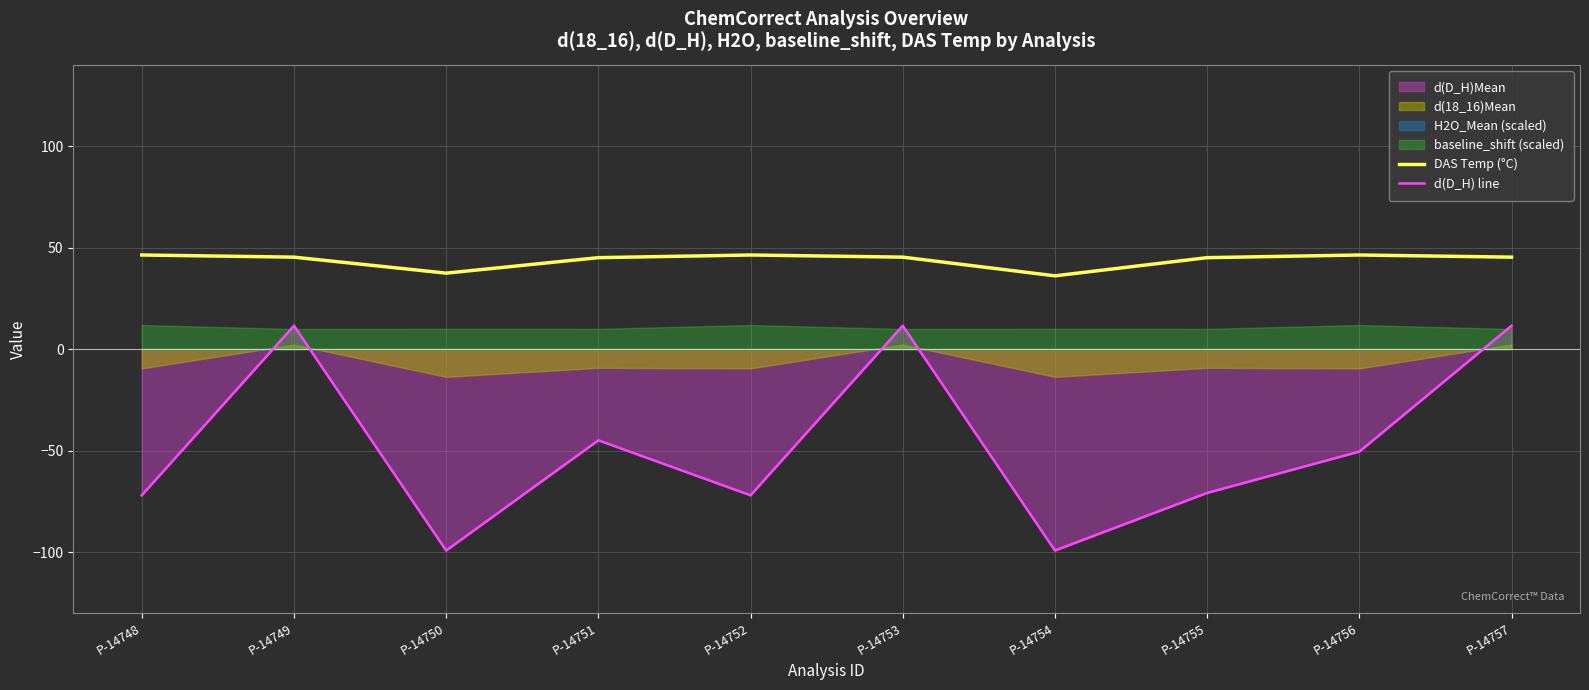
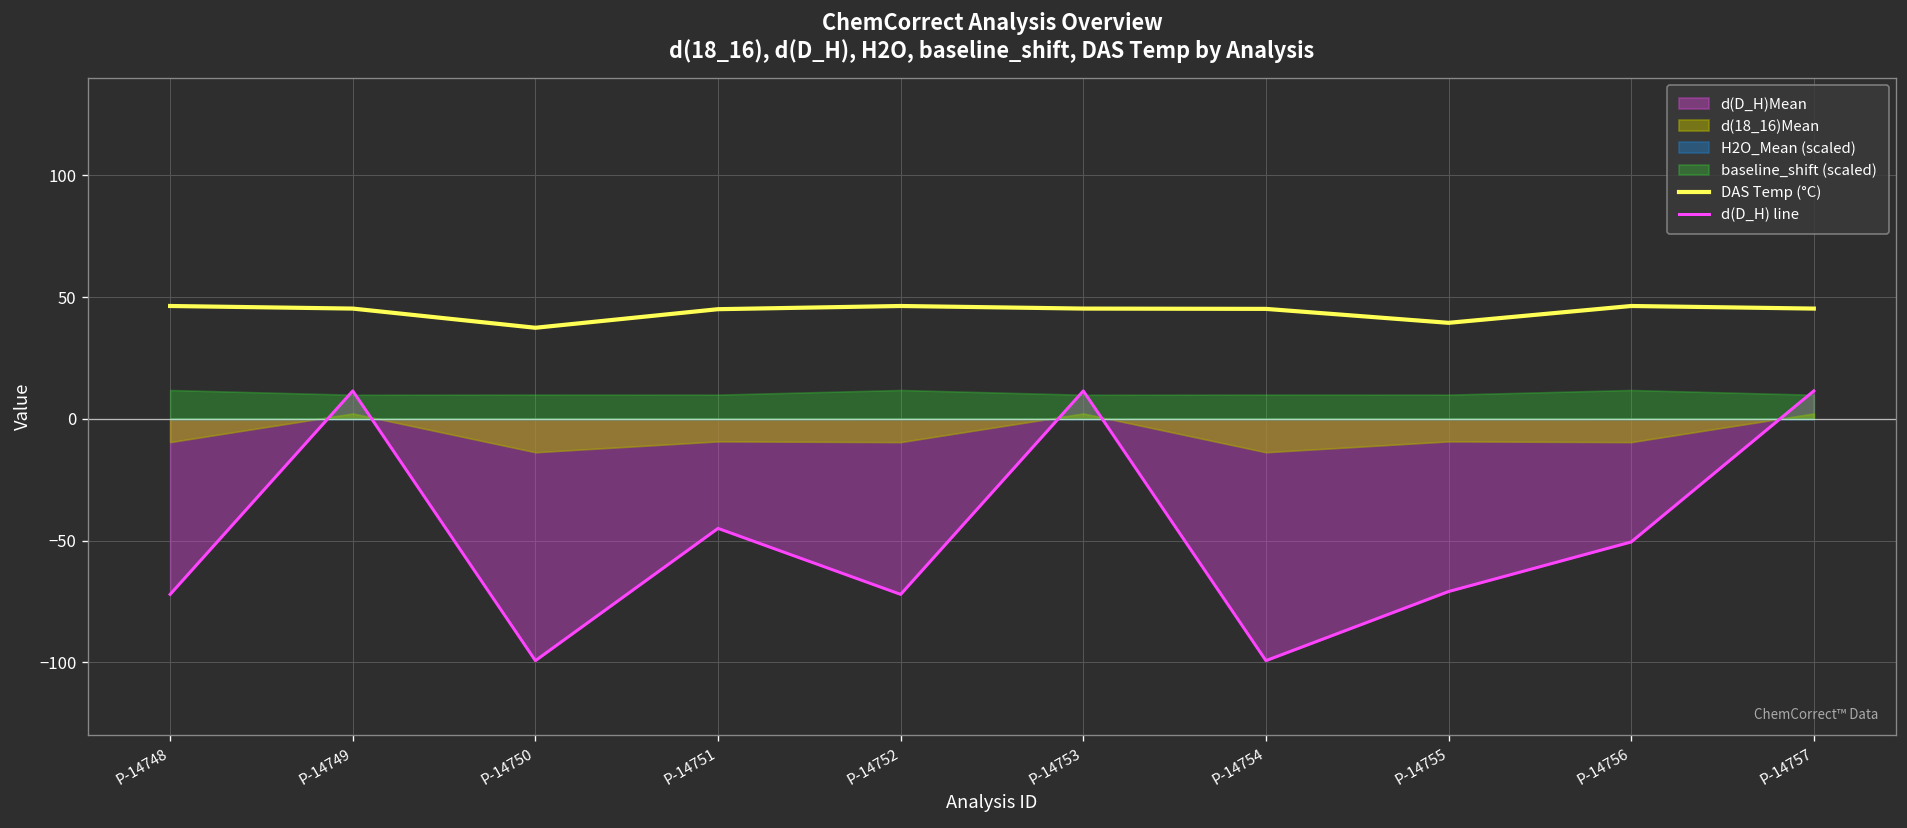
DAS Temp (°C), P-14754: 36 -> 45
DAS Temp (°C), P-14755: 45 -> 39
